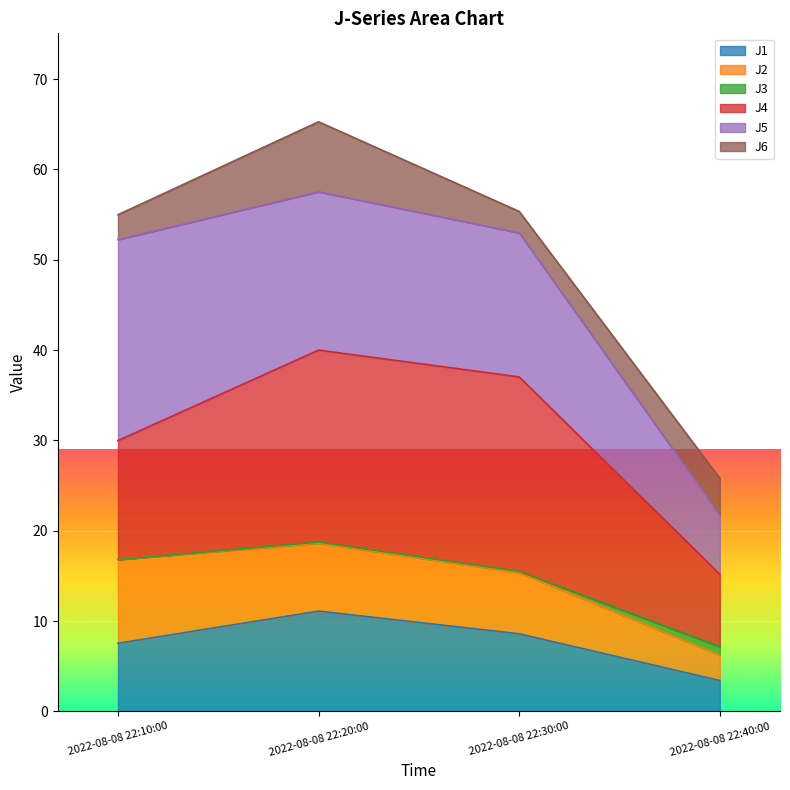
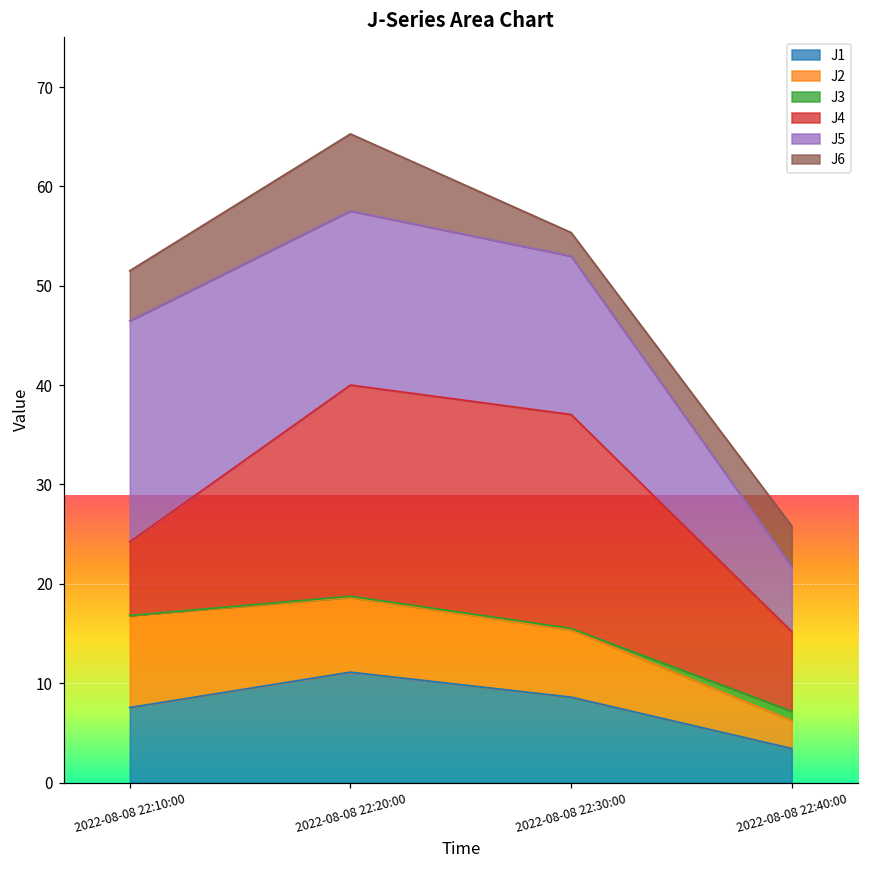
J4, 2022-08-08 22:10:00: 13 -> 7
J6, 2022-08-08 22:10:00: 3 -> 5
